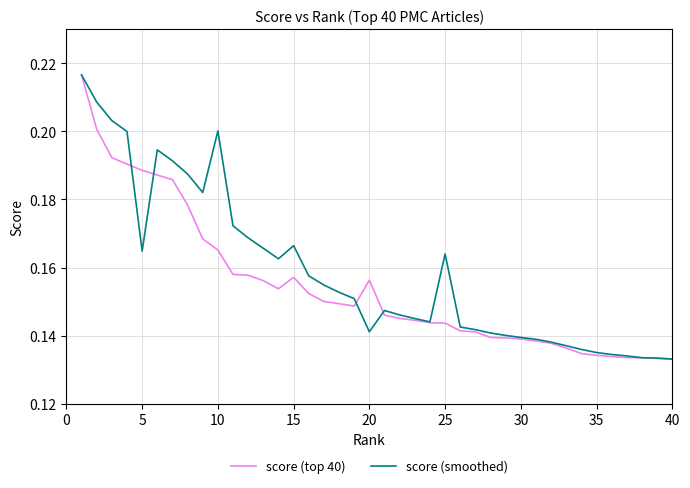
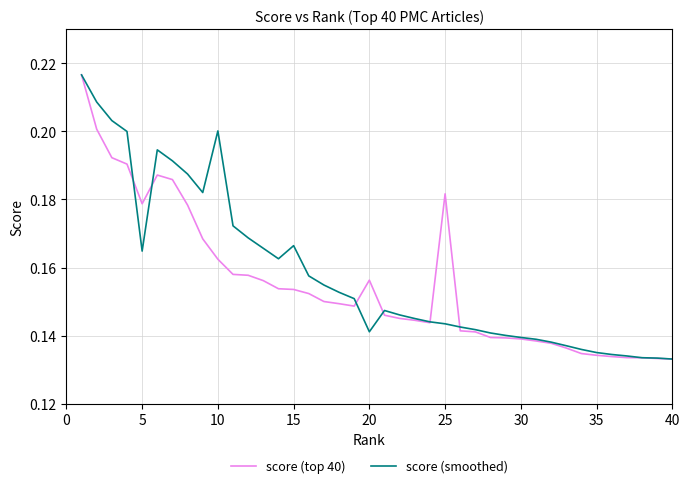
score (top 40), 5: 0.189 -> 0.179
score (top 40), 10: 0.165 -> 0.162
score (top 40), 15: 0.157 -> 0.154
score (top 40), 25: 0.144 -> 0.182
score (smoothed), 25: 0.164 -> 0.143
